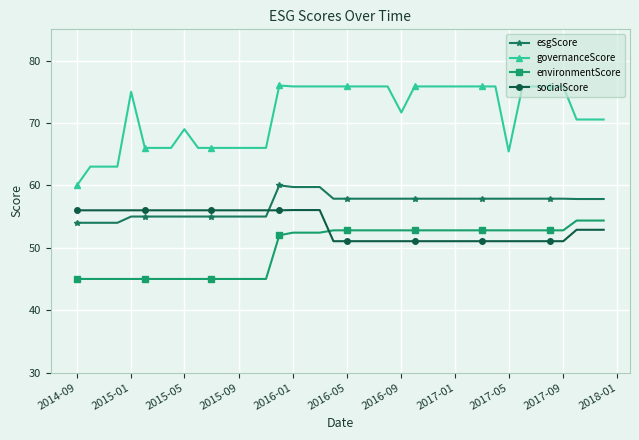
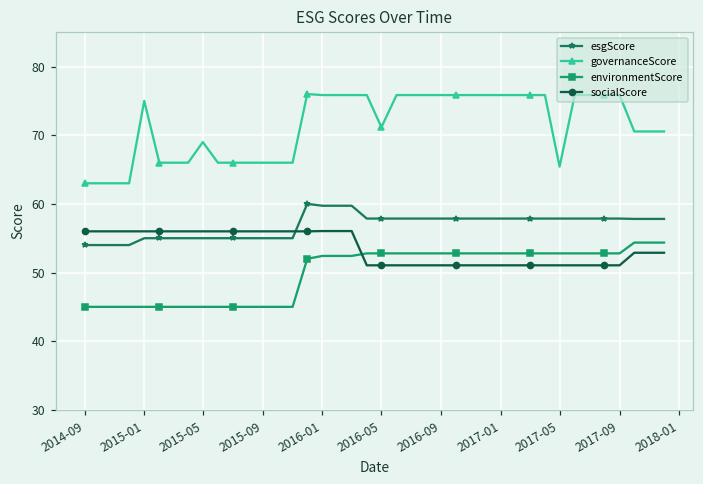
governanceScore, 2014-09: 60 -> 63
governanceScore, 2016-05: 76 -> 71
governanceScore, 2016-09: 72 -> 76
